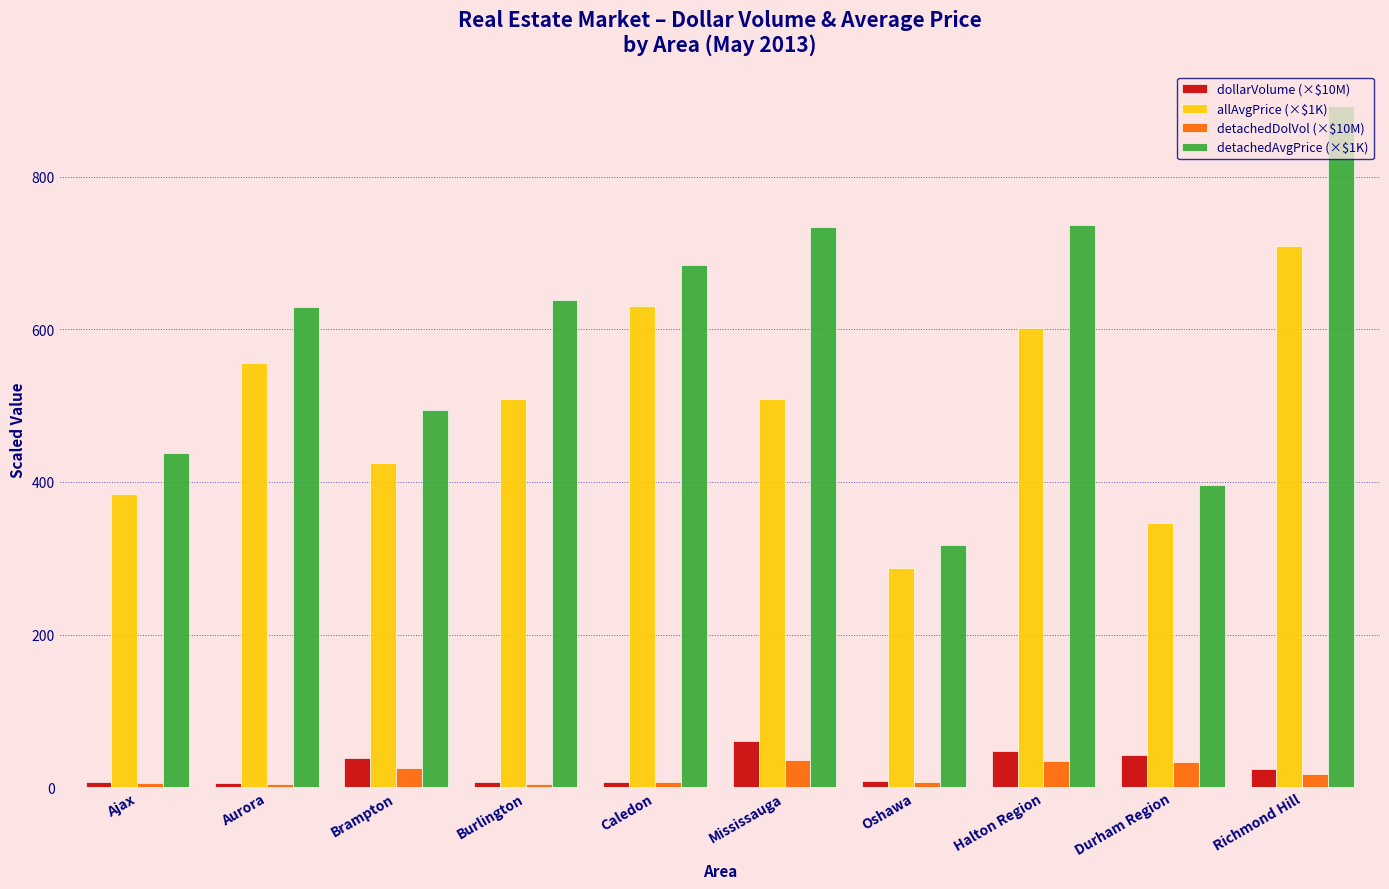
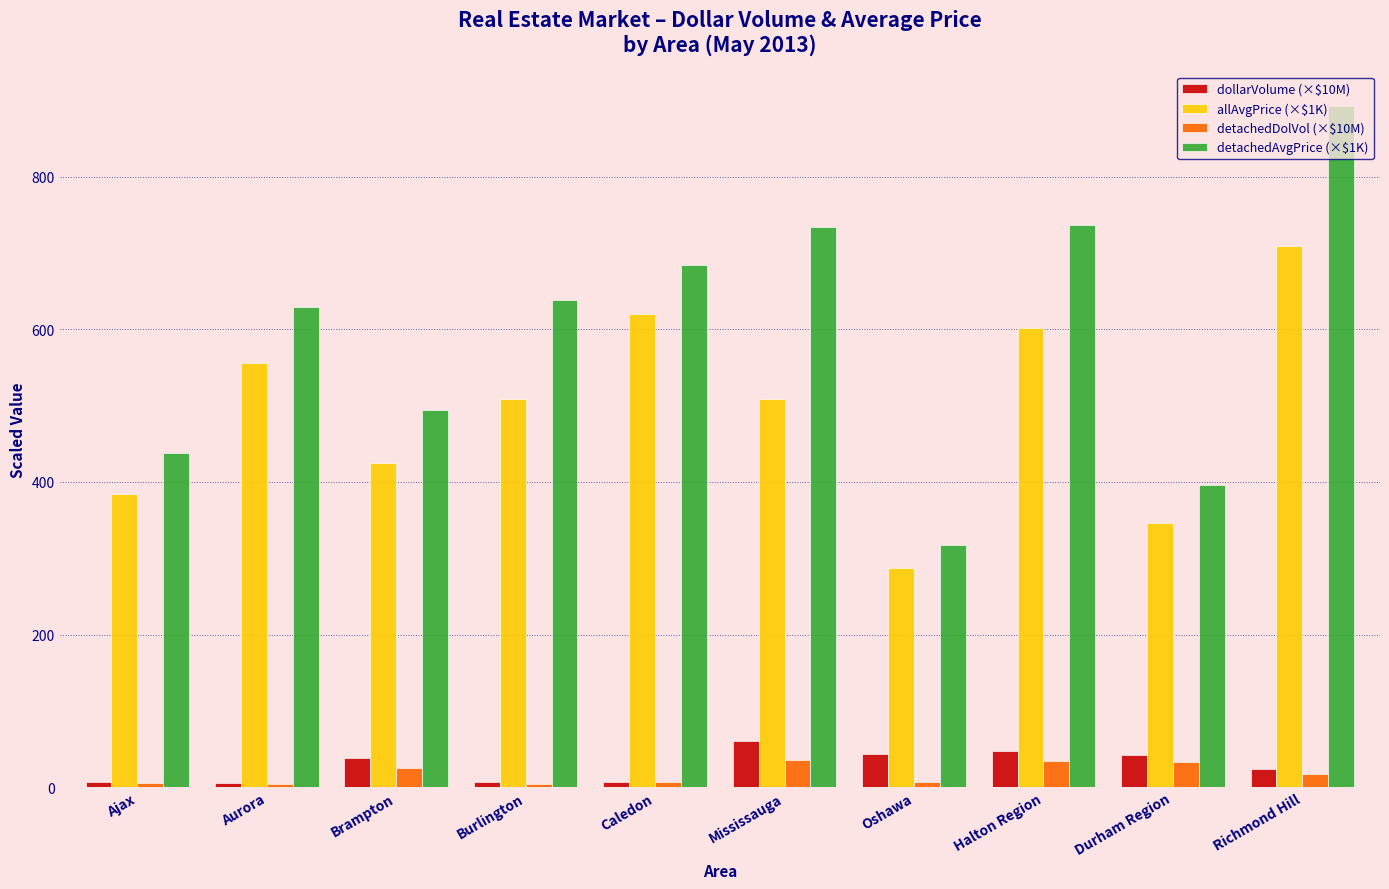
allAvgPrice (×$1K), Caledon: 630 -> 620
dollarVolume (×$10M), Oshawa: 10 -> 40
